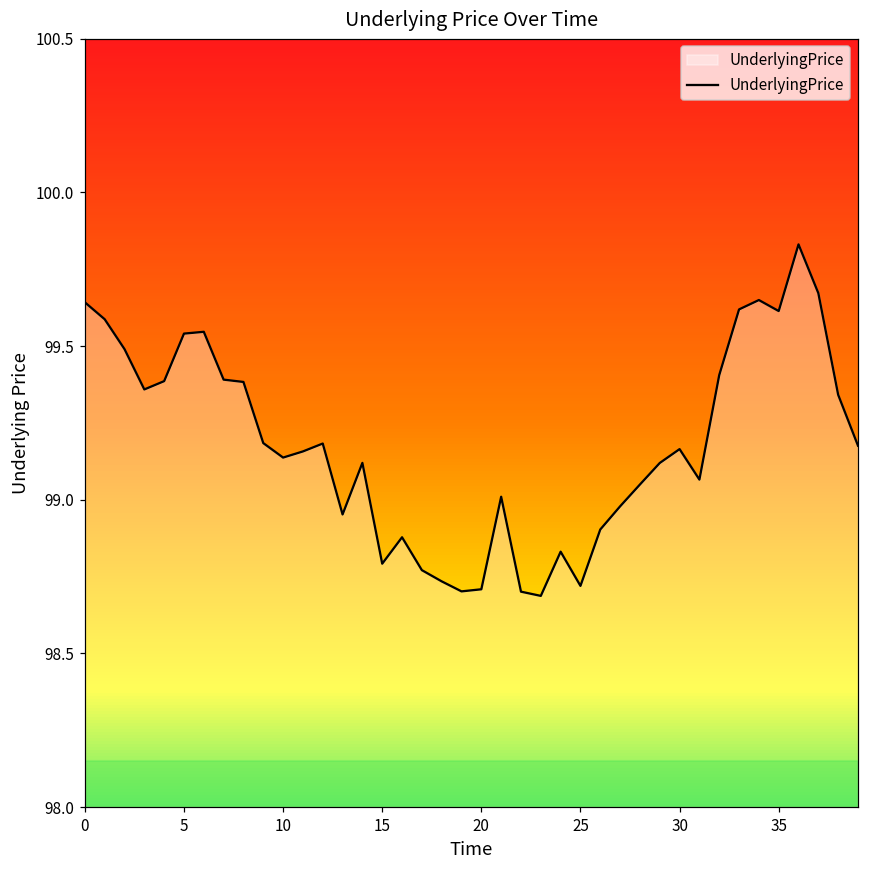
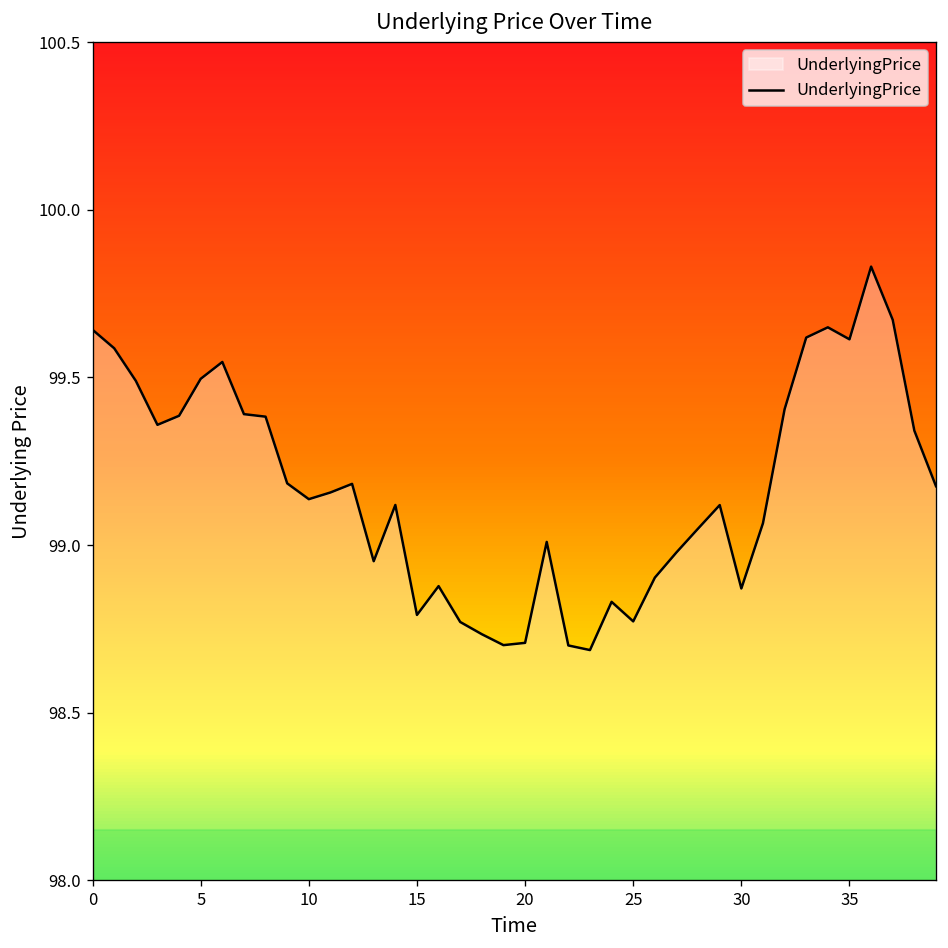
5: 99.54 -> 99.50
25: 98.72 -> 98.77
30: 99.16 -> 98.87
